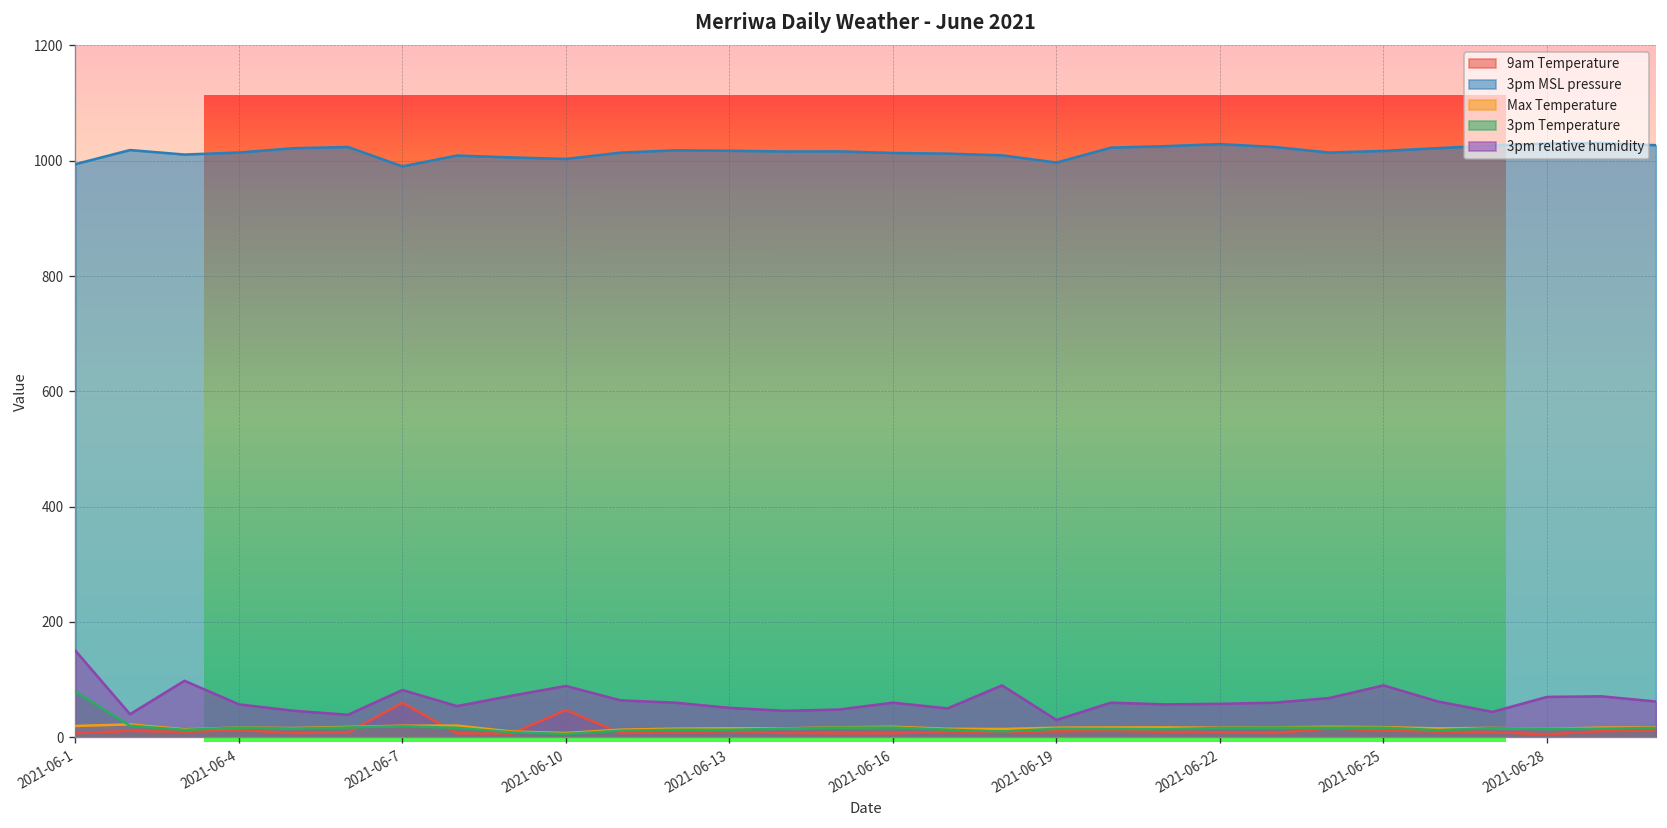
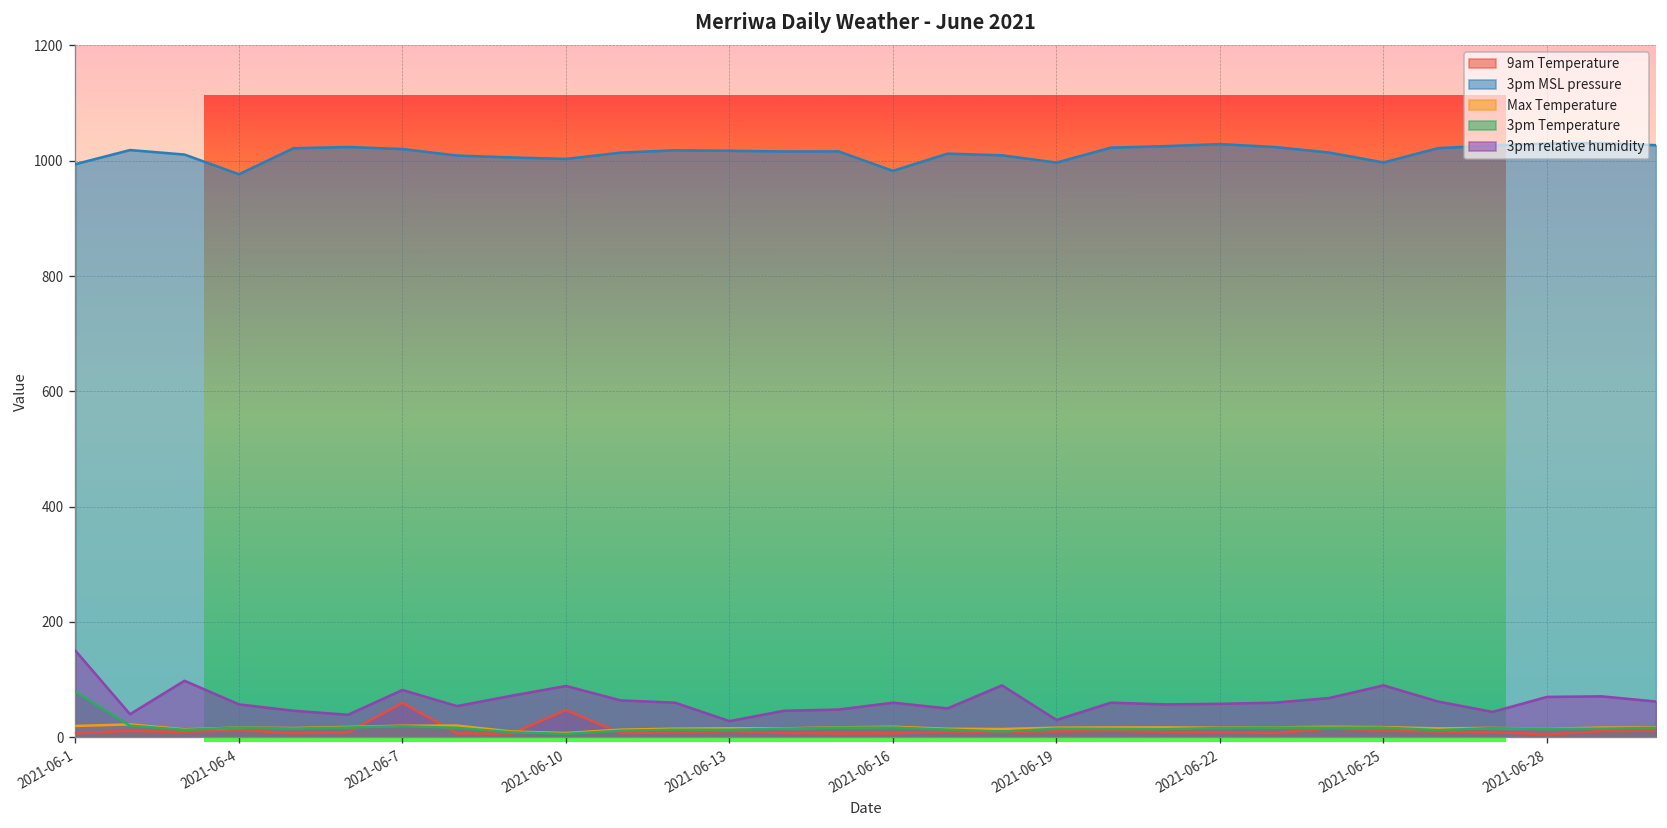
3pm MSL pressure, 2021-06-4: 1010 -> 980
3pm MSL pressure, 2021-06-7: 990 -> 1020
3pm relative humidity, 2021-06-13: 50 -> 30
3pm MSL pressure, 2021-06-16: 1010 -> 980
3pm MSL pressure, 2021-06-25: 1020 -> 1000
